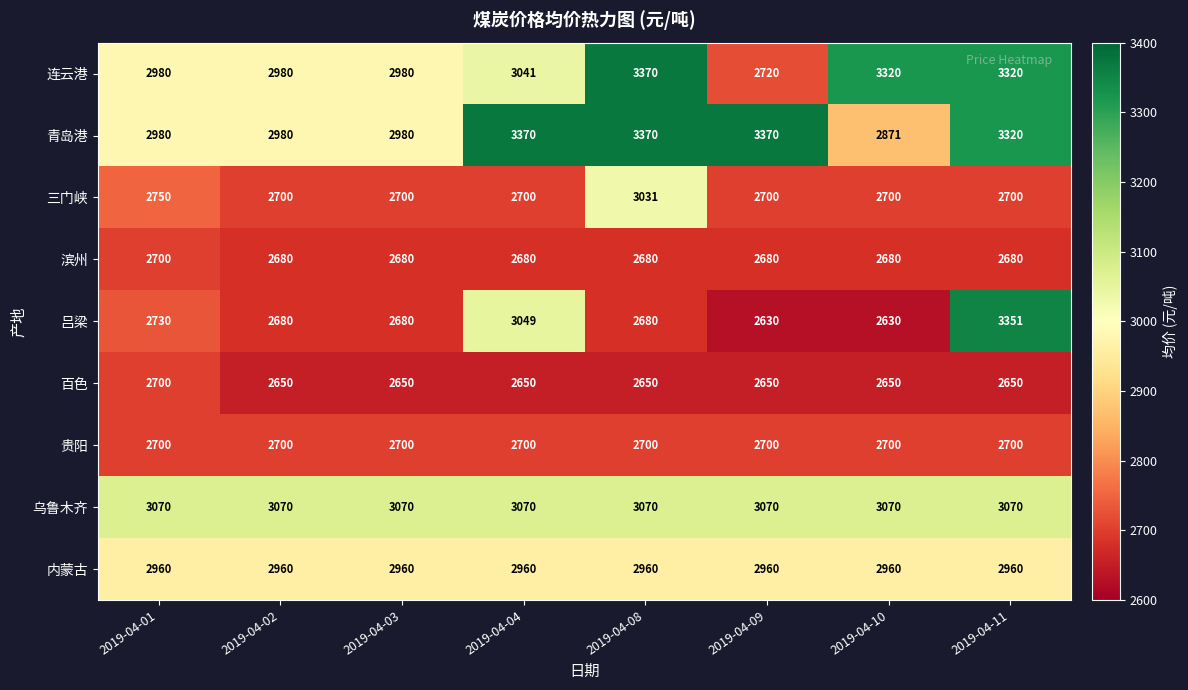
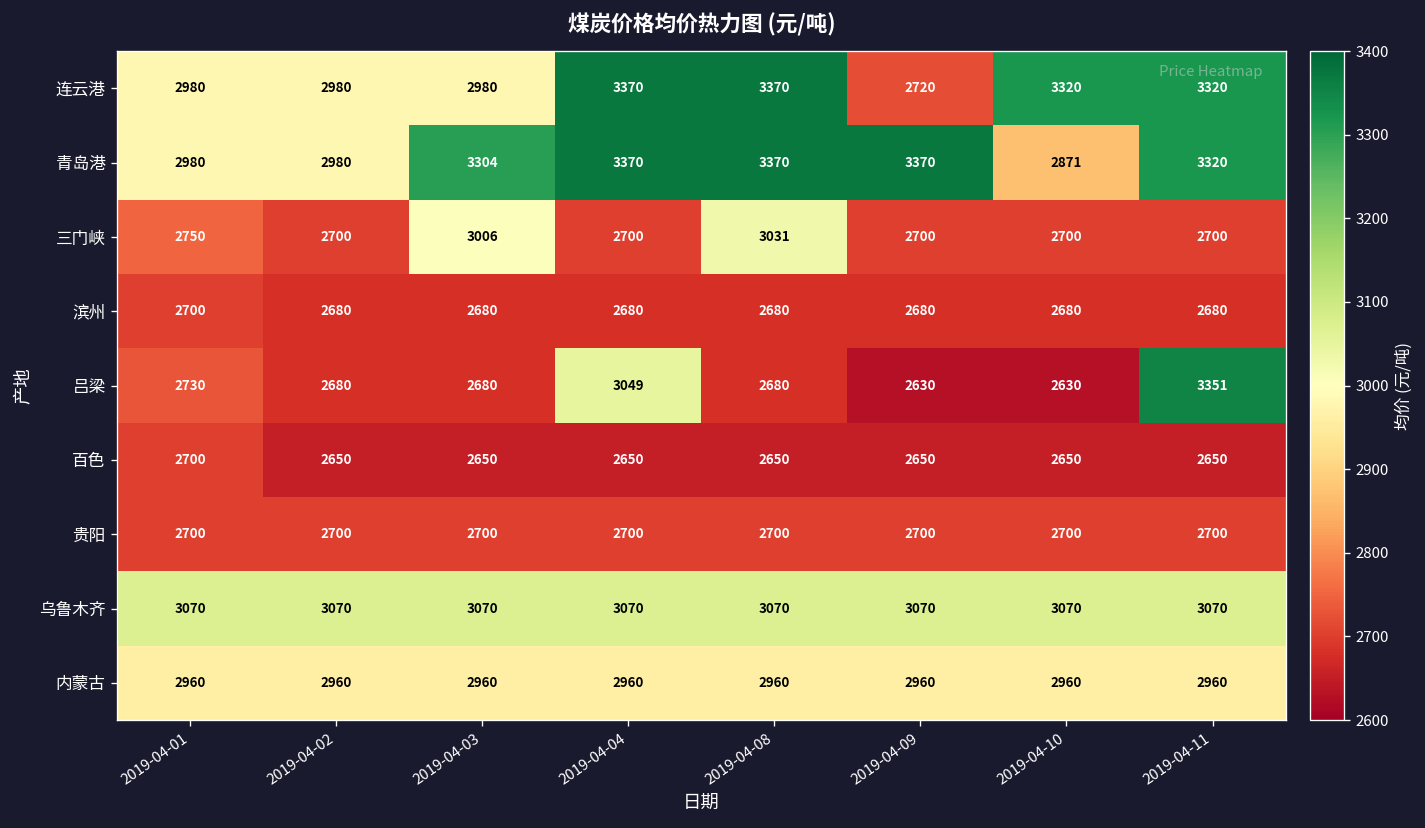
连云港, 2019-04-04: 3041 -> 3370
青岛港, 2019-04-03: 2980 -> 3304
三门峡, 2019-04-03: 2700 -> 3006
